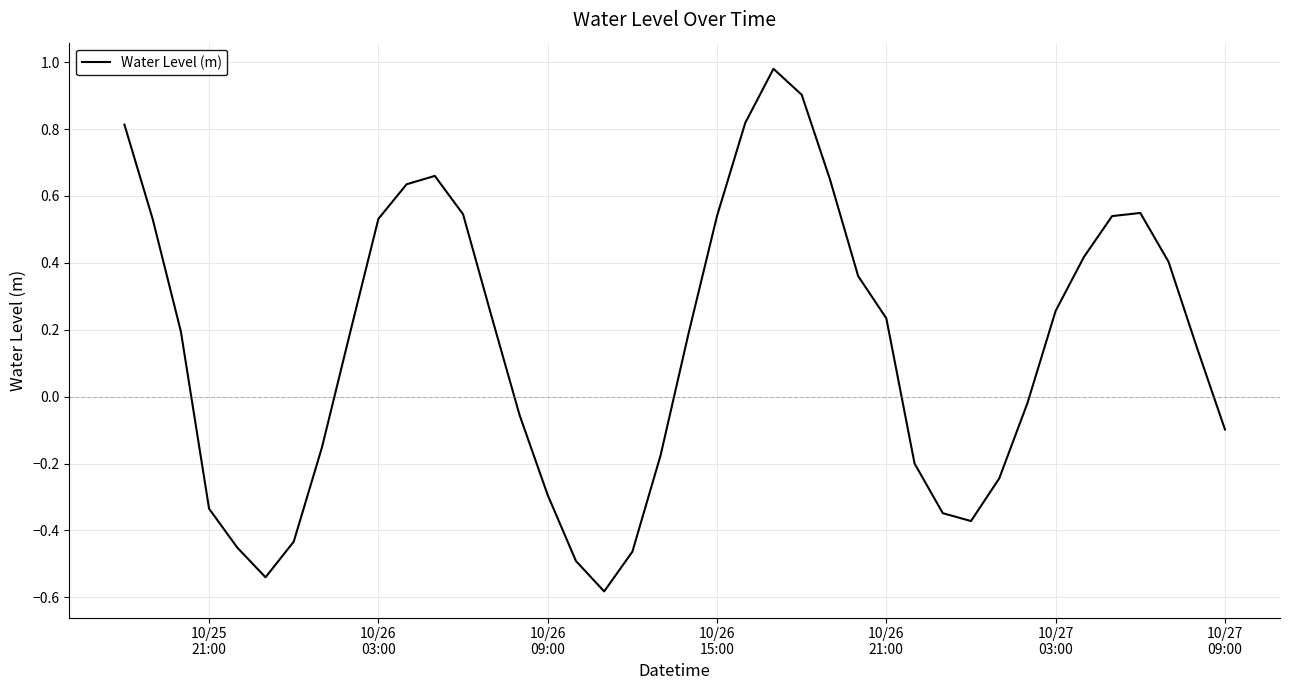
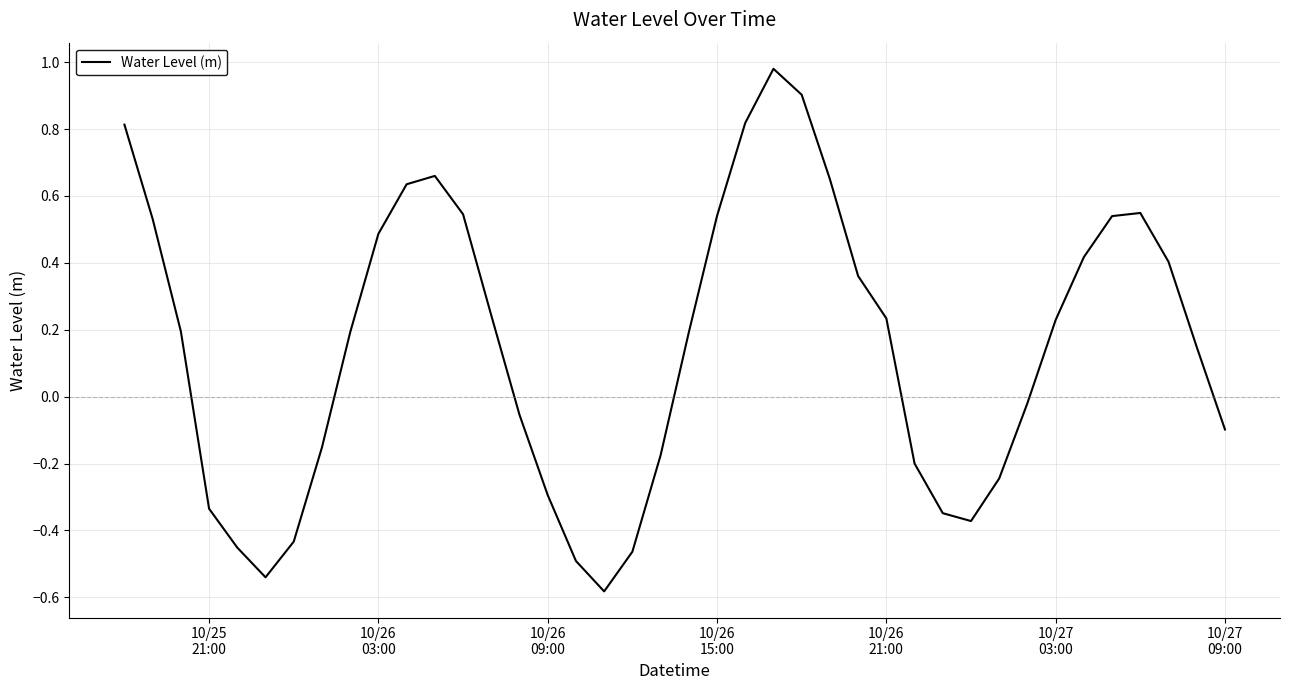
10/26 03:00: 0.53 -> 0.49
10/27 03:00: 0.26 -> 0.23
